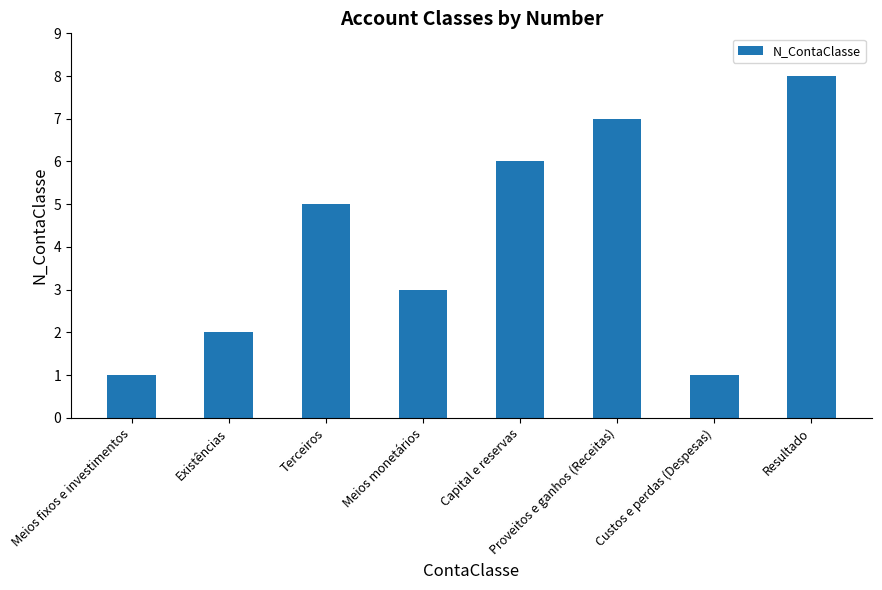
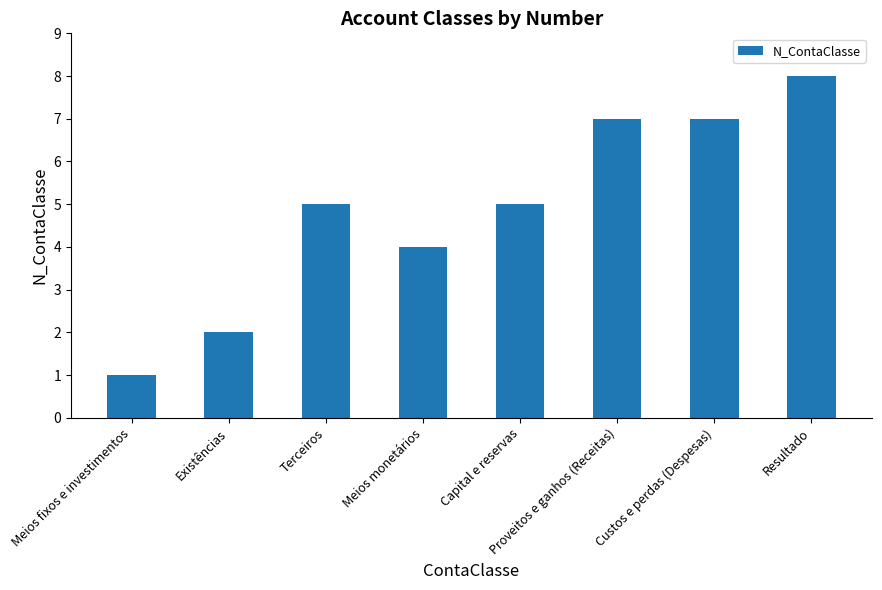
Meios monetários: 3 -> 4
Capital e reservas: 6 -> 5
Custos e perdas (Despesas): 1 -> 7
